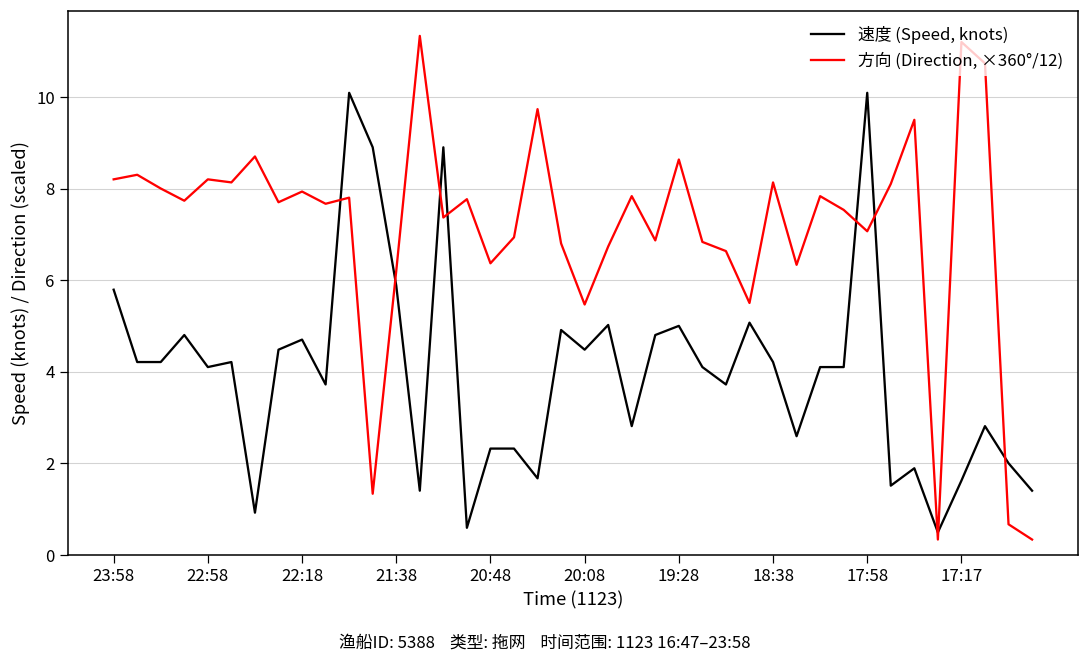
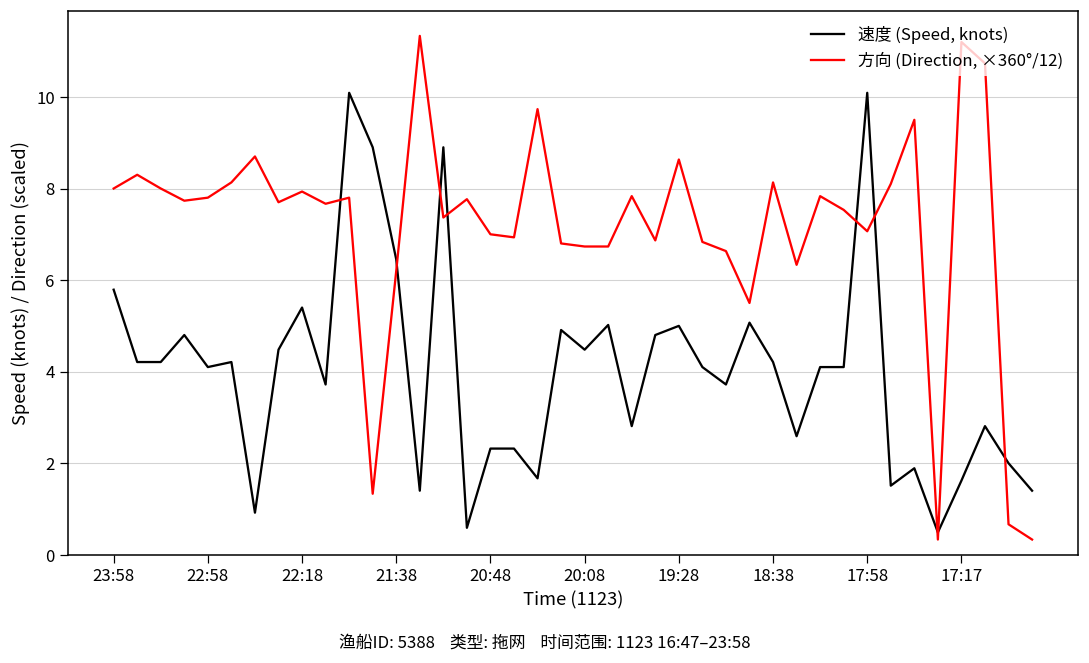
方向 (Direction, ×360°/12), 23:58: 8.2 -> 8.0
方向 (Direction, ×360°/12), 22:58: 8.2 -> 7.8
速度 (Speed, knots), 22:18: 4.7 -> 5.4
速度 (Speed, knots), 21:38: 5.9 -> 6.5
方向 (Direction, ×360°/12), 20:48: 6.4 -> 7.0
方向 (Direction, ×360°/12), 20:08: 5.5 -> 6.7
